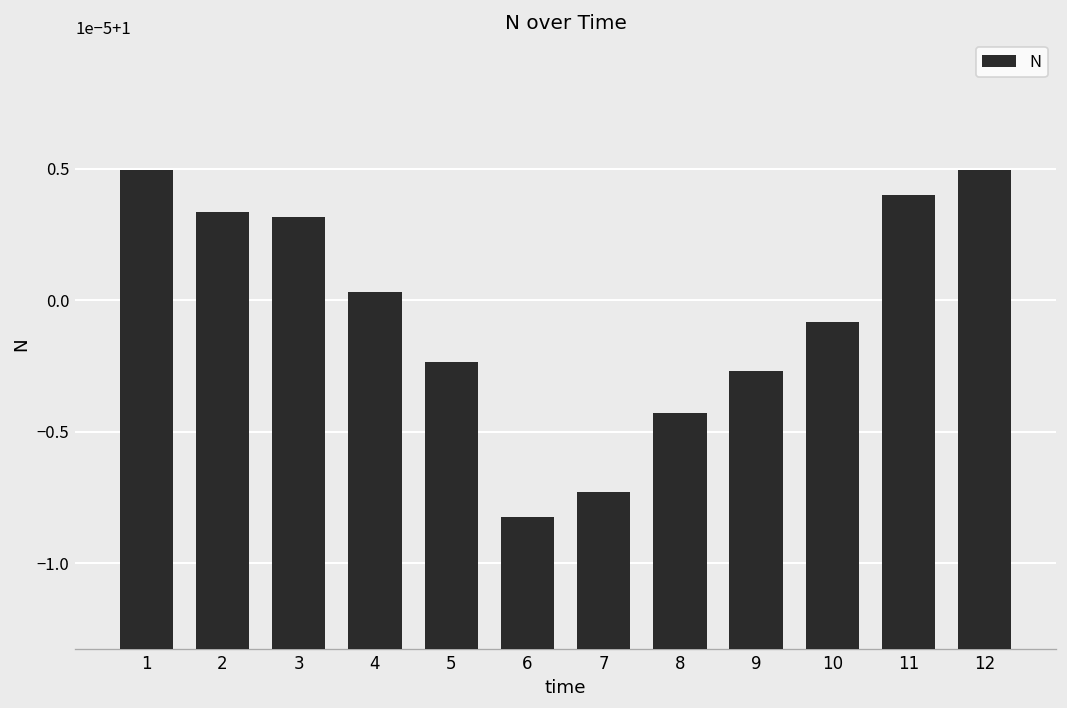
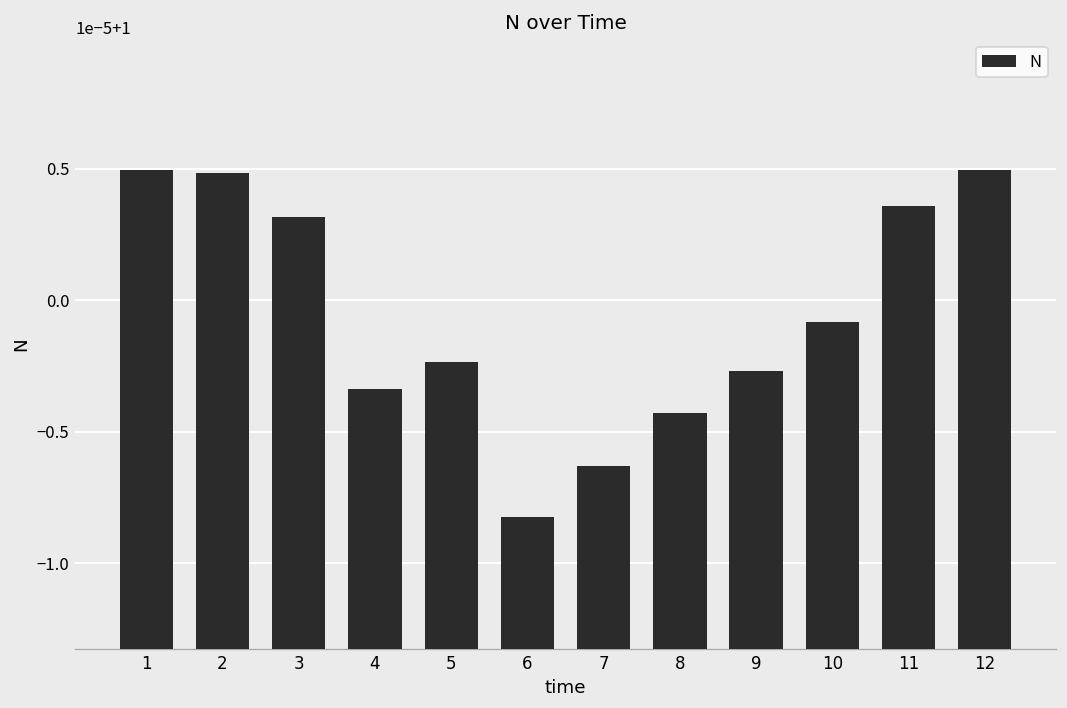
2: 1.0000034 -> 1.0000049
4: 1.0000003 -> 0.9999966
7: 0.9999927 -> 0.9999937
11: 1.0000040 -> 1.0000036
